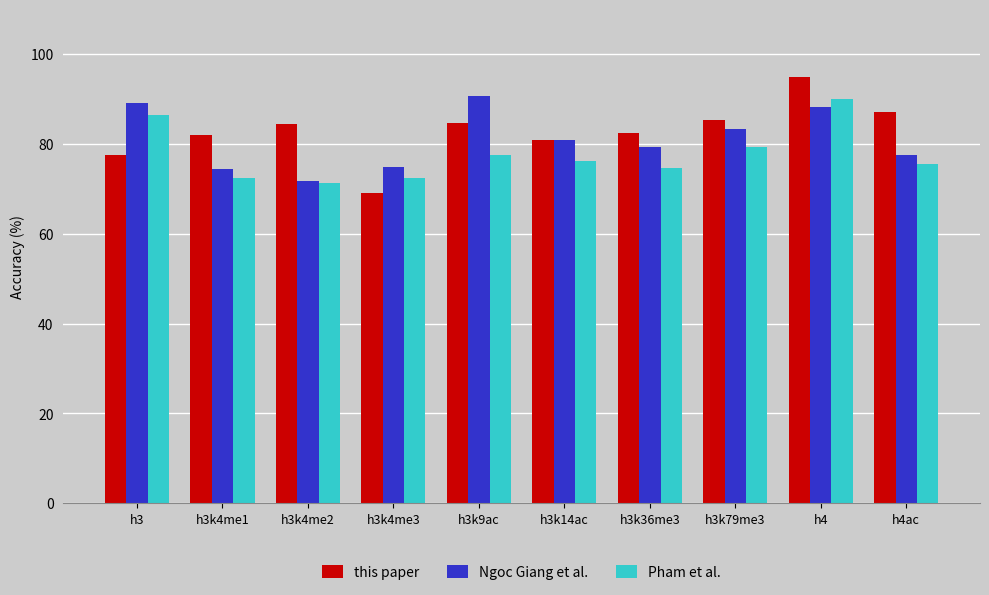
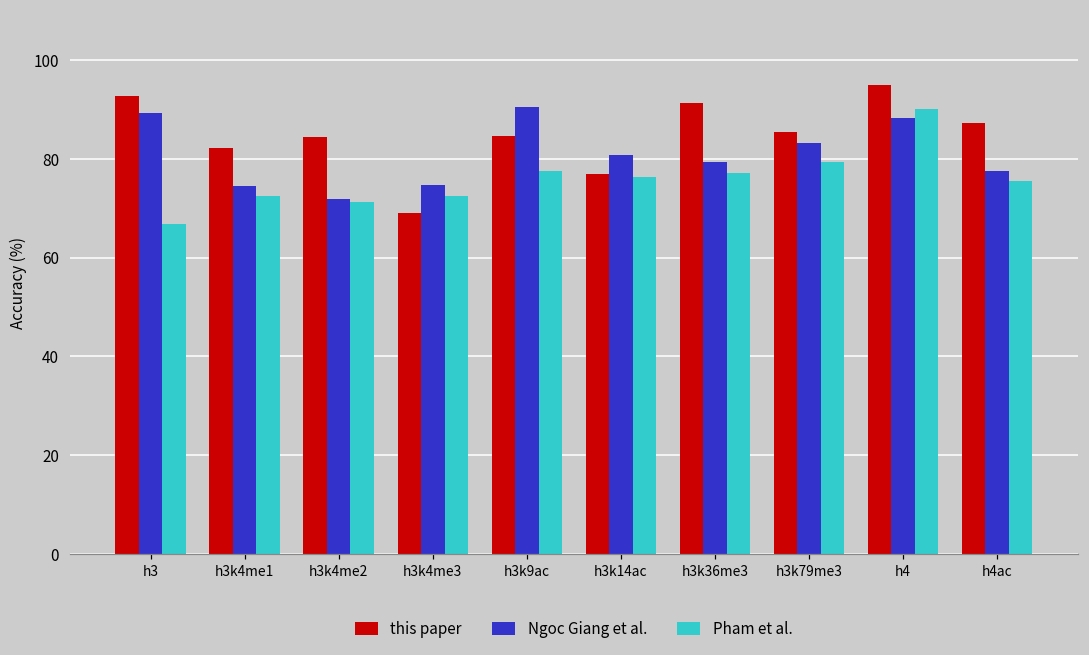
this paper, h3: 78 -> 93
Pham et al., h3: 86 -> 67
this paper, h3k14ac: 81 -> 77
this paper, h3k36me3: 82 -> 91
Pham et al., h3k36me3: 75 -> 77
